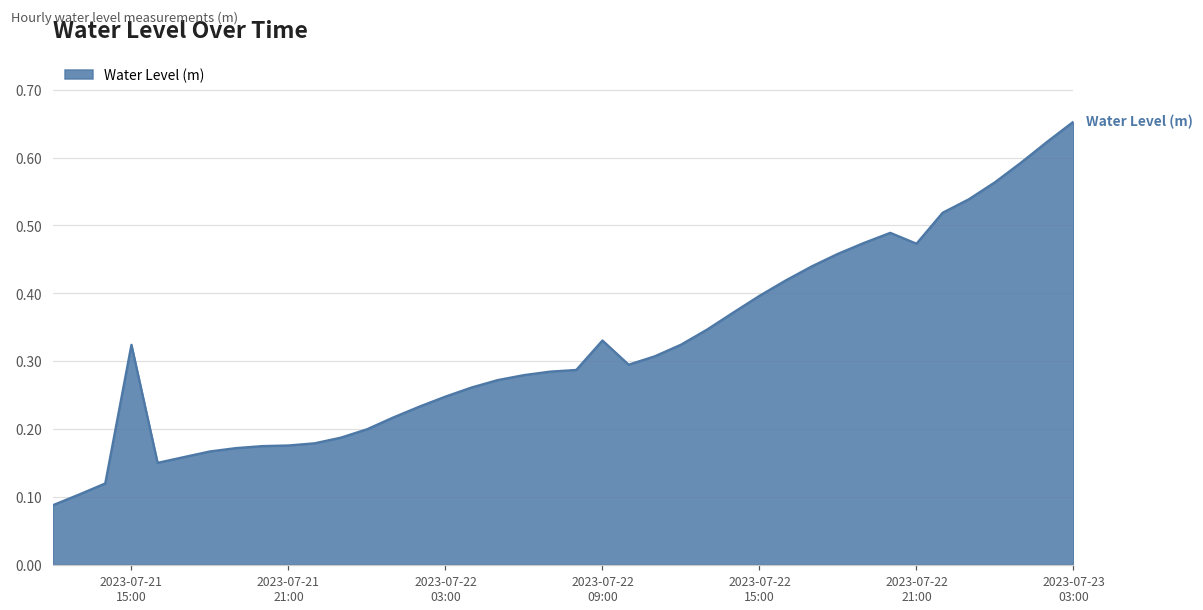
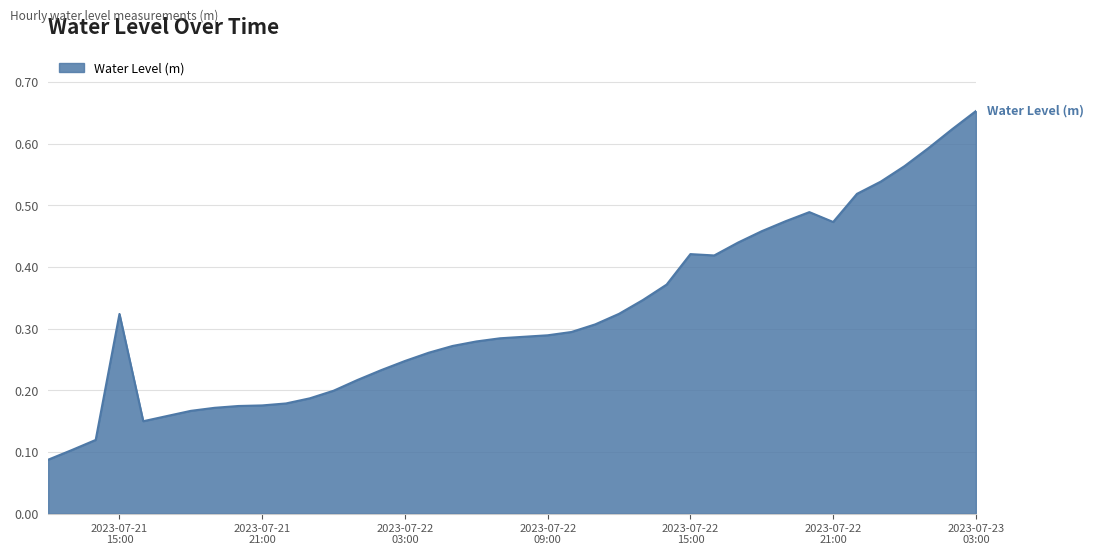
2023-07-22 09:00: 0.33 -> 0.29
2023-07-22 15:00: 0.40 -> 0.42
